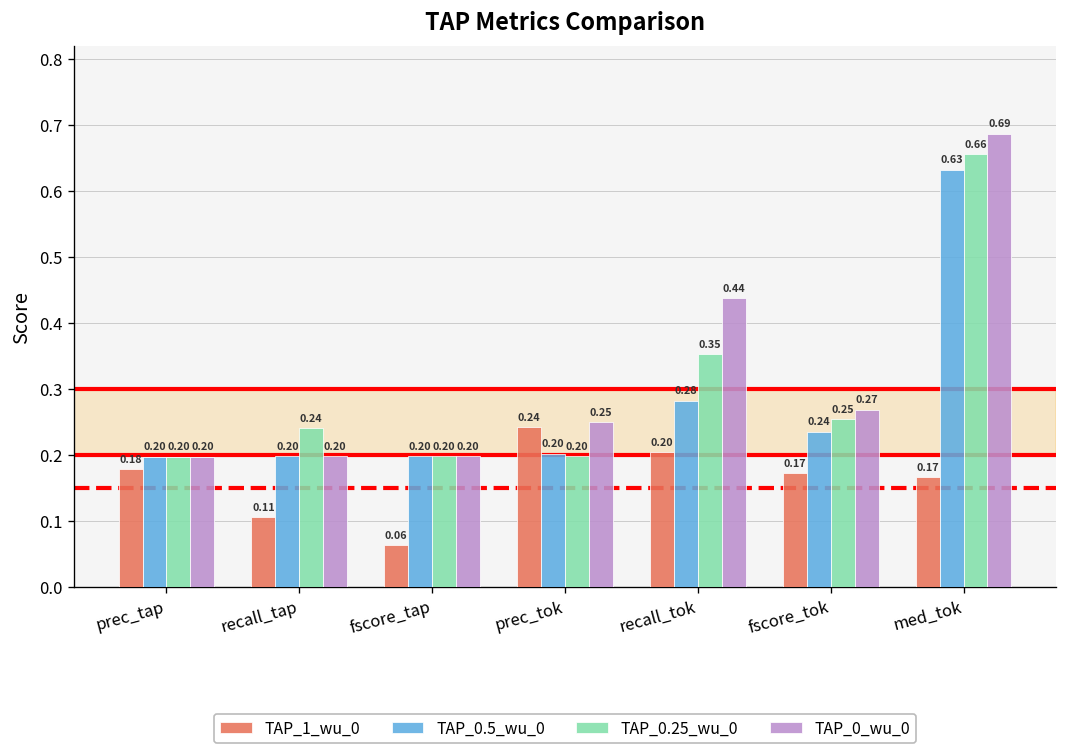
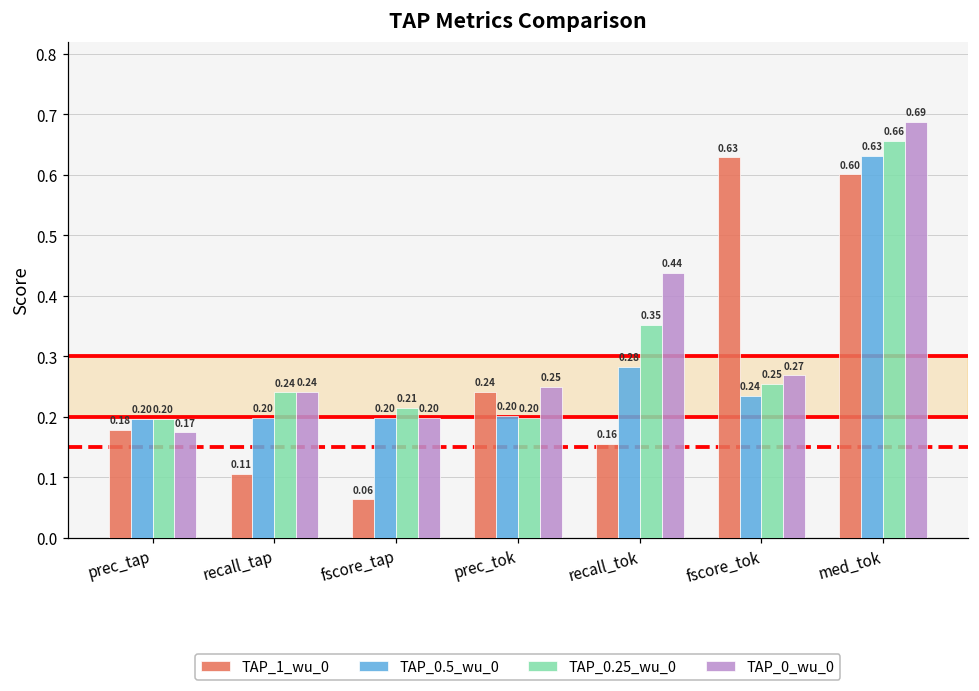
TAP_0_wu_0, prec_tap: 0.20 -> 0.17
TAP_0_wu_0, recall_tap: 0.20 -> 0.24
TAP_0.25_wu_0, fscore_tap: 0.20 -> 0.21
TAP_1_wu_0, recall_tok: 0.20 -> 0.16
TAP_1_wu_0, fscore_tok: 0.17 -> 0.63
TAP_1_wu_0, med_tok: 0.17 -> 0.60
